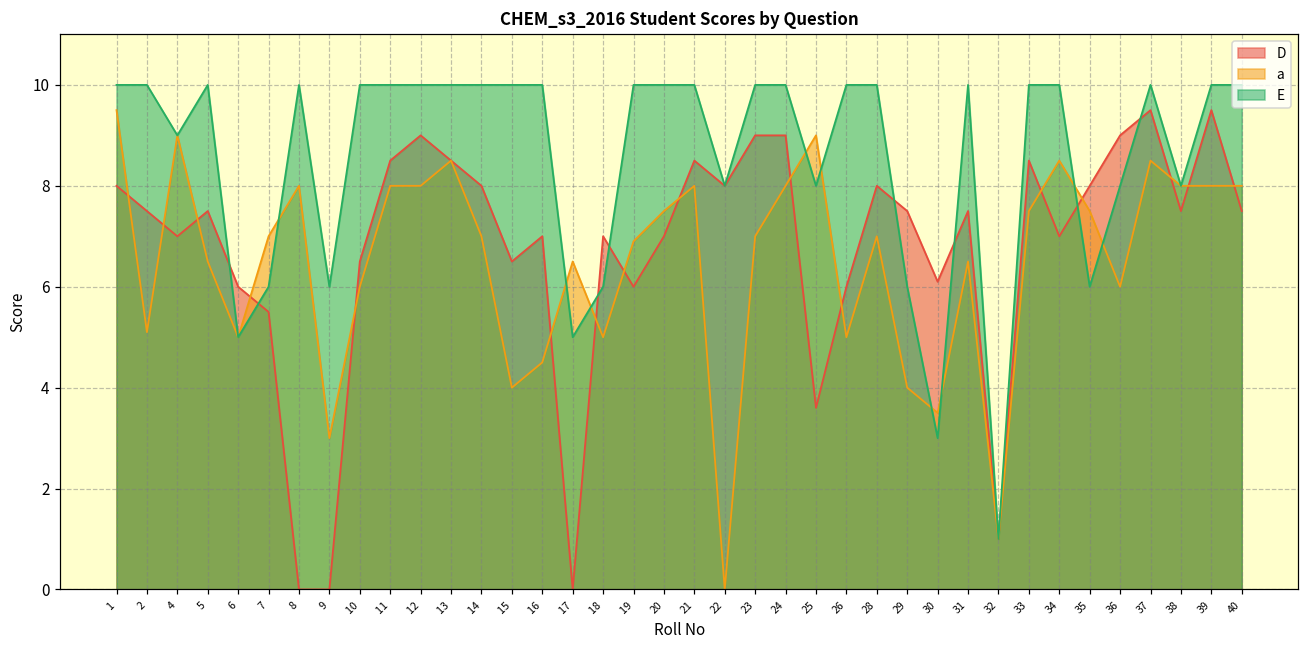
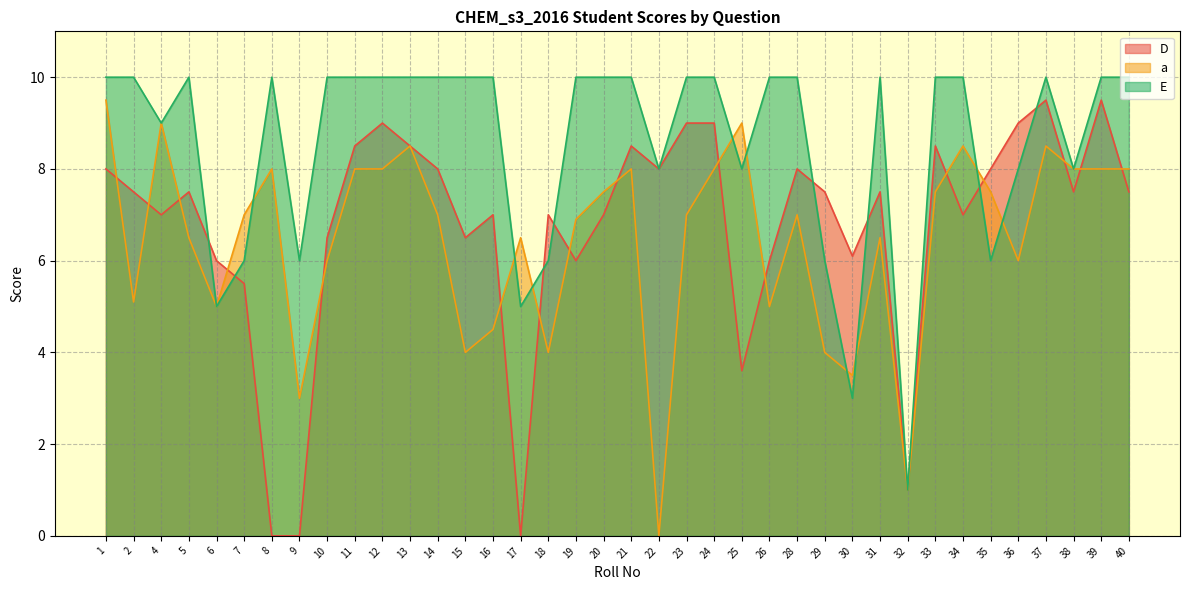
a, 18: 5 -> 4
